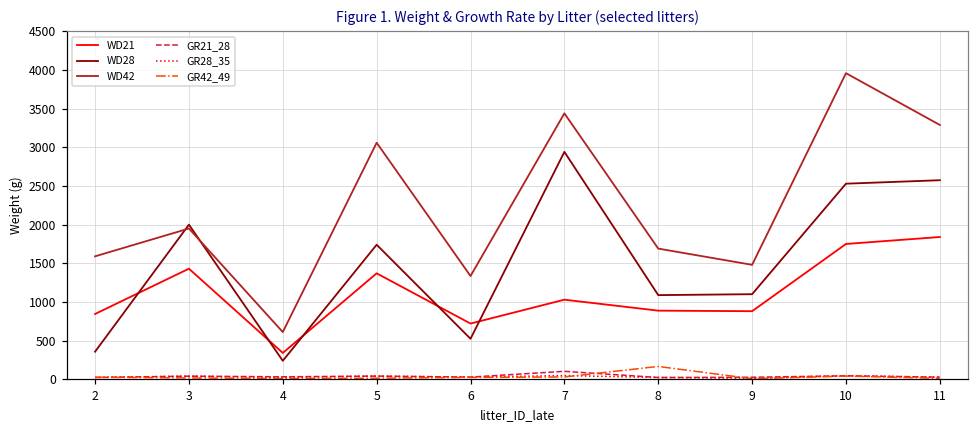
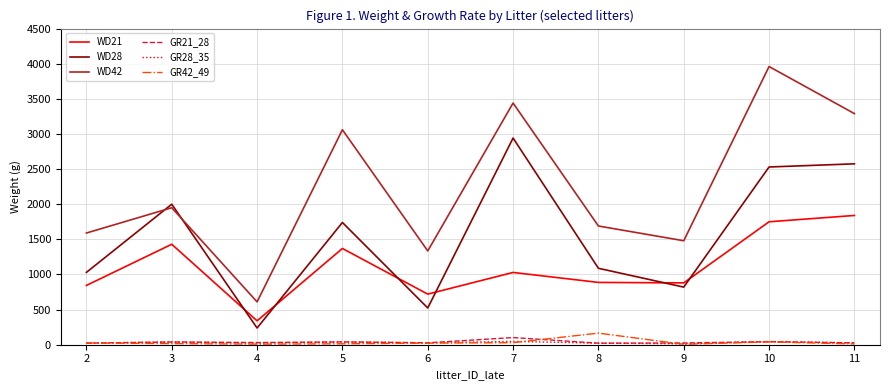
WD28, 2: 400 -> 1000
WD28, 9: 1100 -> 800
